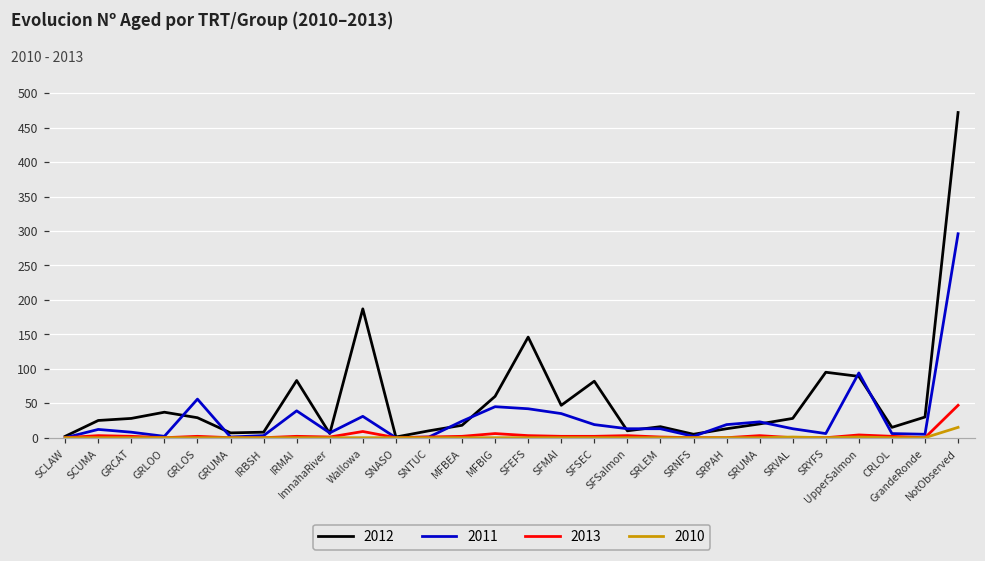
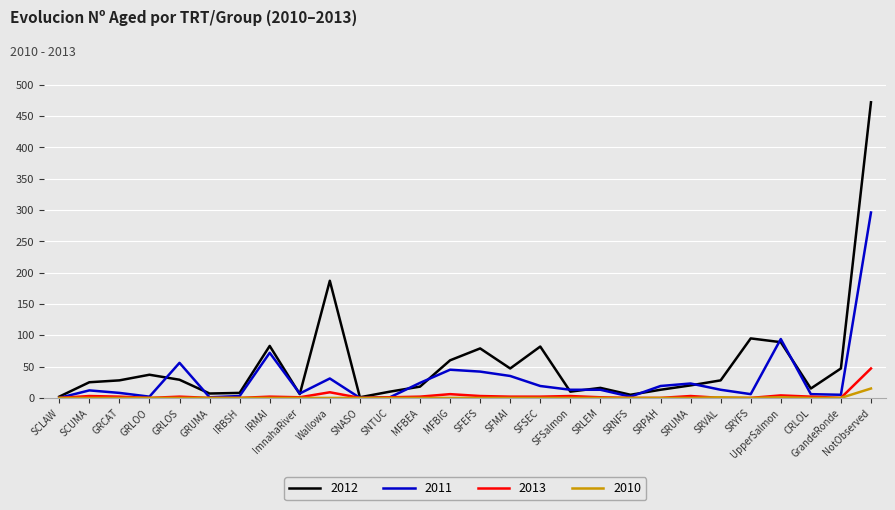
2011, IRMAI: 40 -> 70
2012, SFEFS: 150 -> 80
2012, GrandeRonde: 30 -> 50
